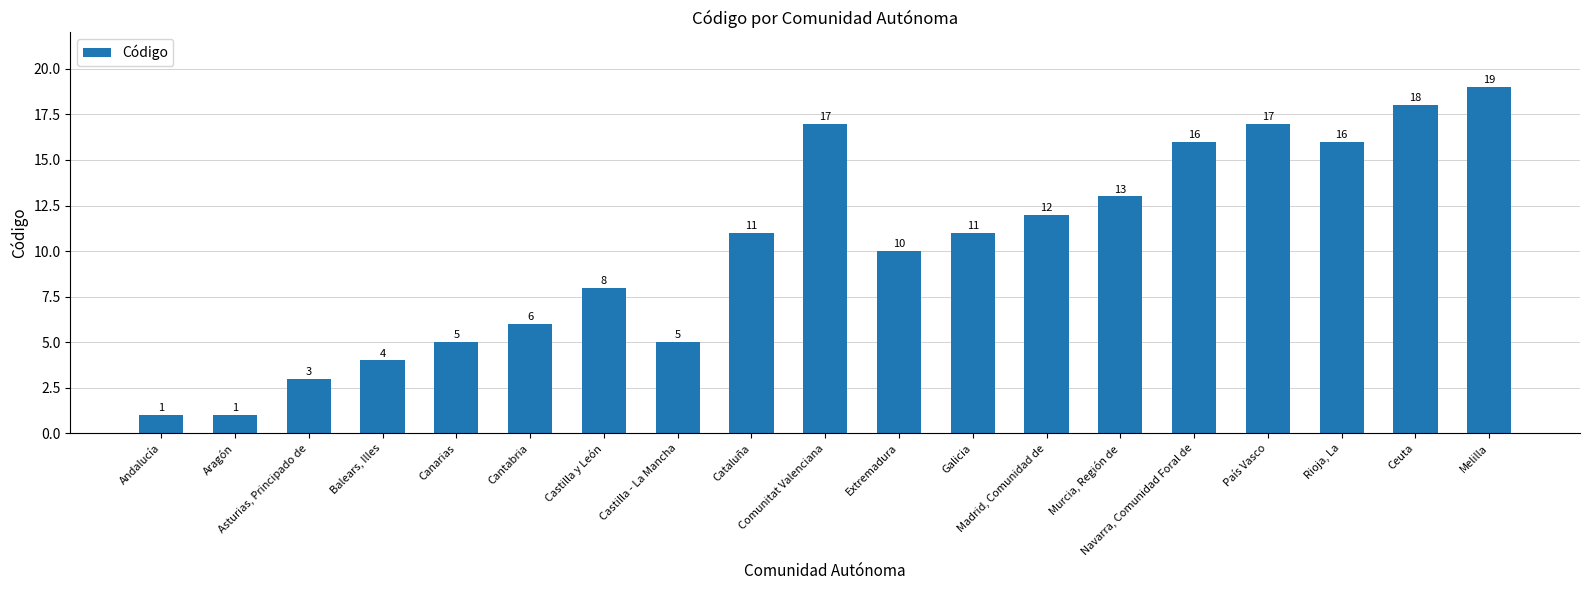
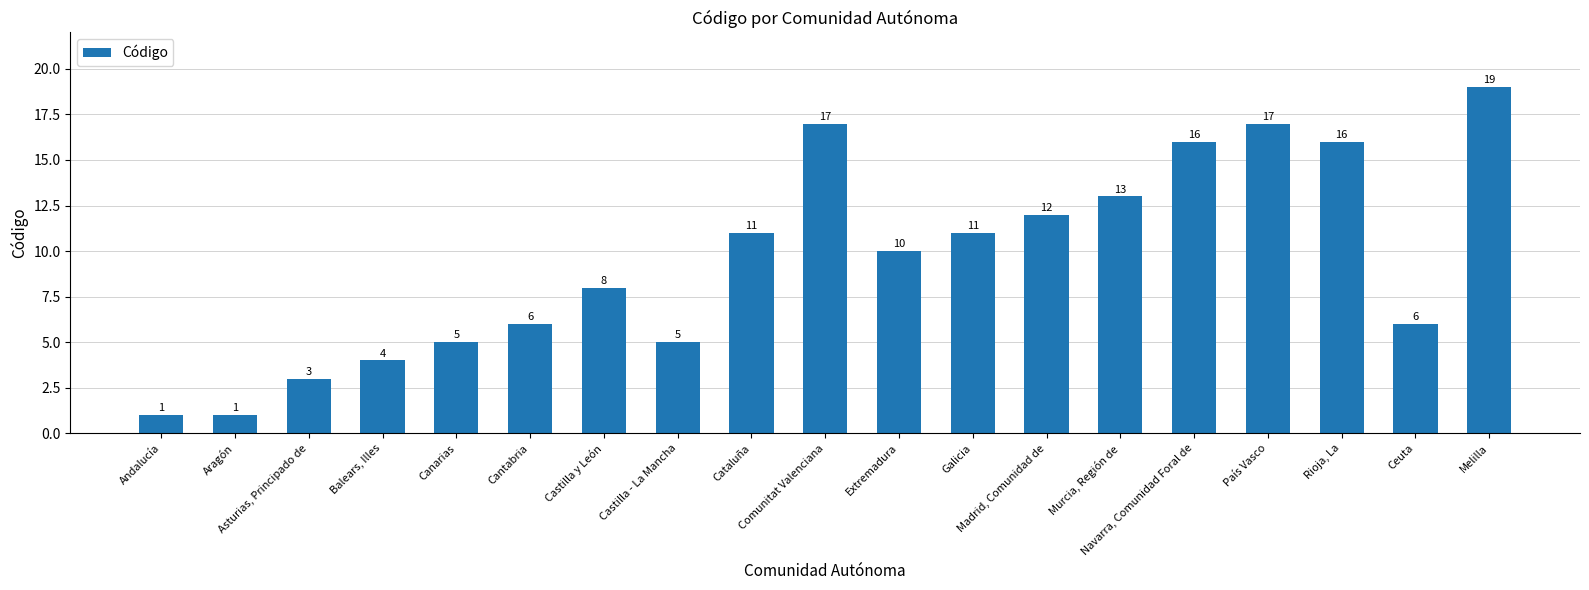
Ceuta: 18 -> 6
